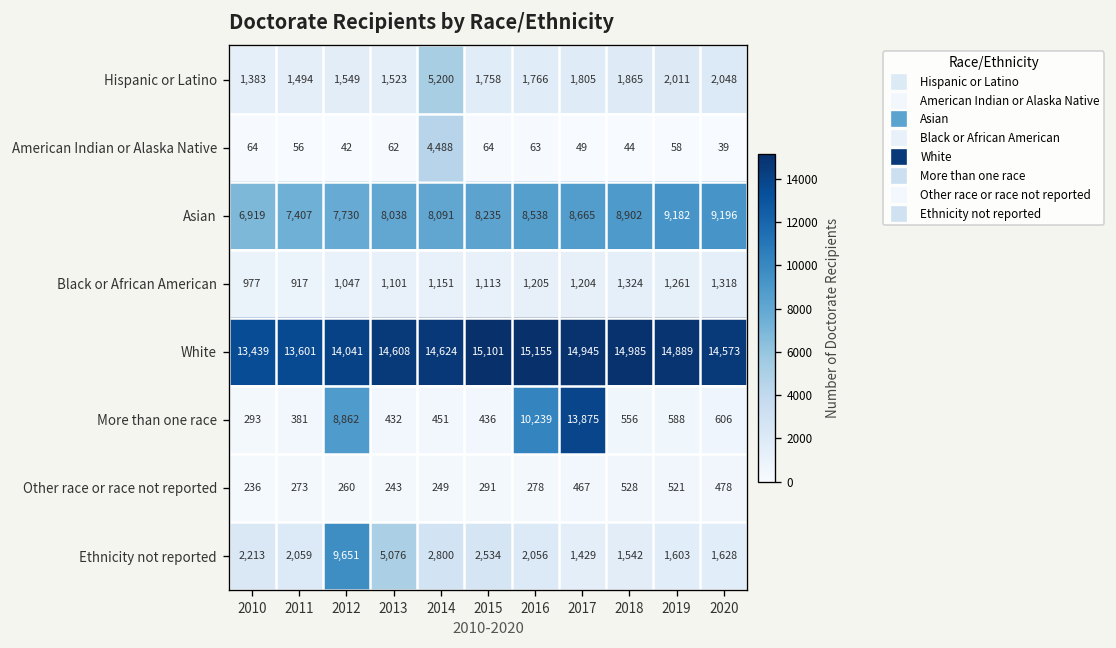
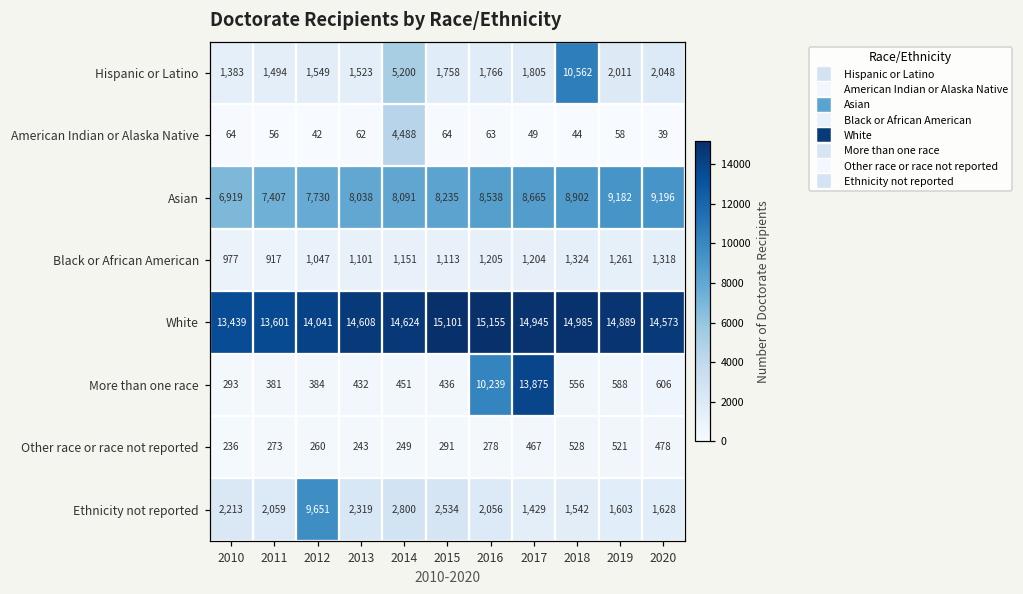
Hispanic or Latino, 2018: 1,865 -> 10,562
More than one race, 2012: 8,862 -> 384
Ethnicity not reported, 2013: 5,076 -> 2,319
